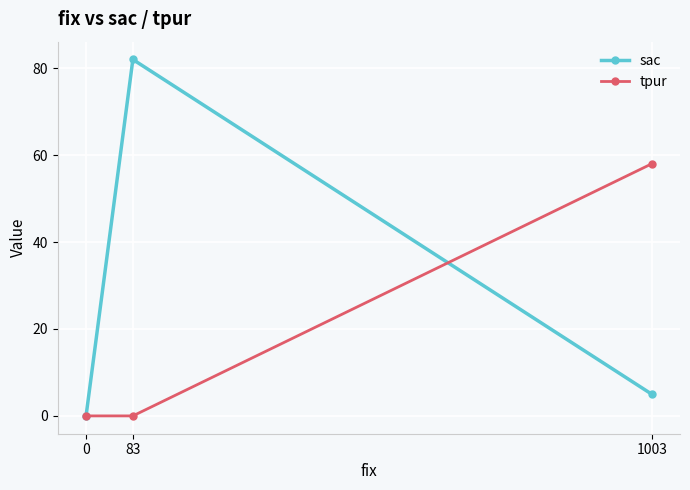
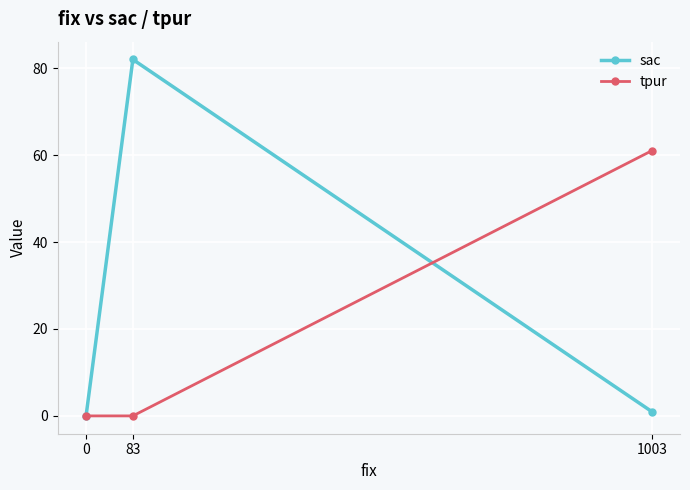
sac, 1003: 5 -> 1
tpur, 1003: 58 -> 61
